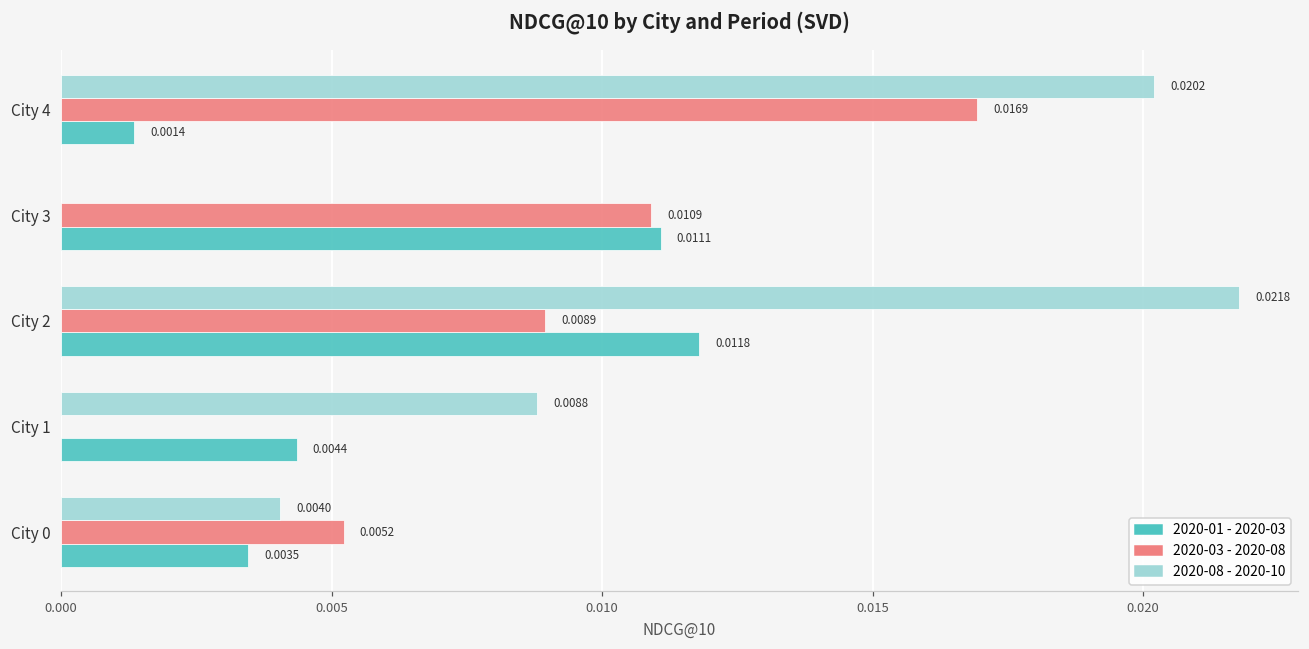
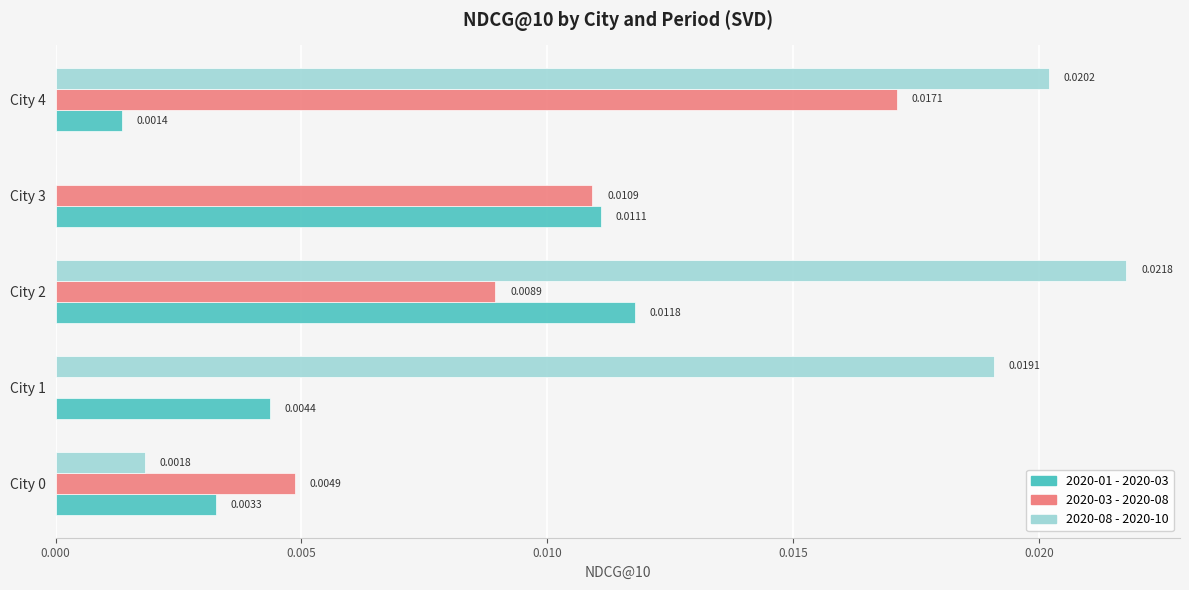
2020-03 - 2020-08, City 4: 0.0169 -> 0.0171
2020-08 - 2020-10, City 1: 0.0088 -> 0.0191
2020-08 - 2020-10, City 0: 0.0040 -> 0.0018
2020-03 - 2020-08, City 0: 0.0052 -> 0.0049
2020-01 - 2020-03, City 0: 0.0035 -> 0.0033
